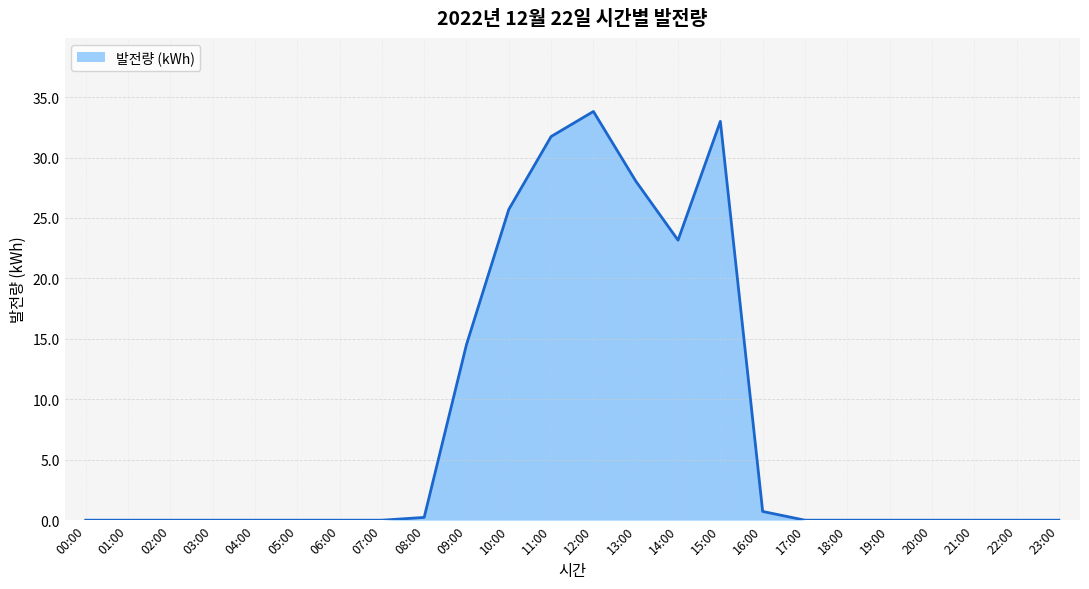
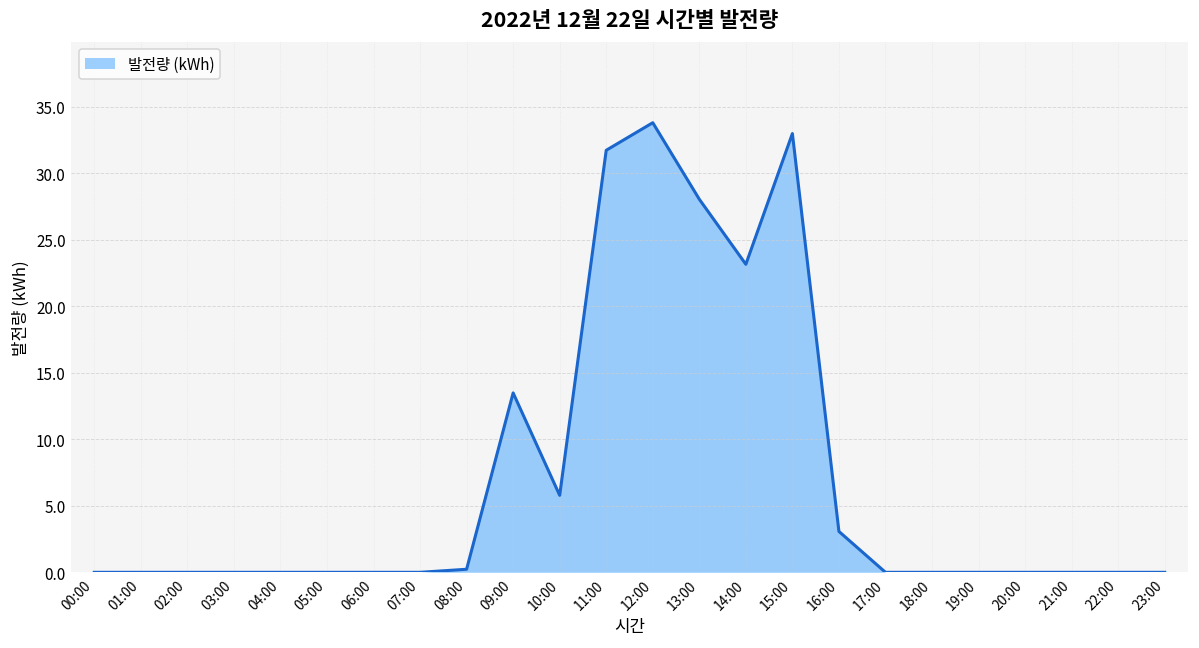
09:00: 14.5 -> 13.5
10:00: 25.7 -> 5.8
16:00: 0.7 -> 3.1
